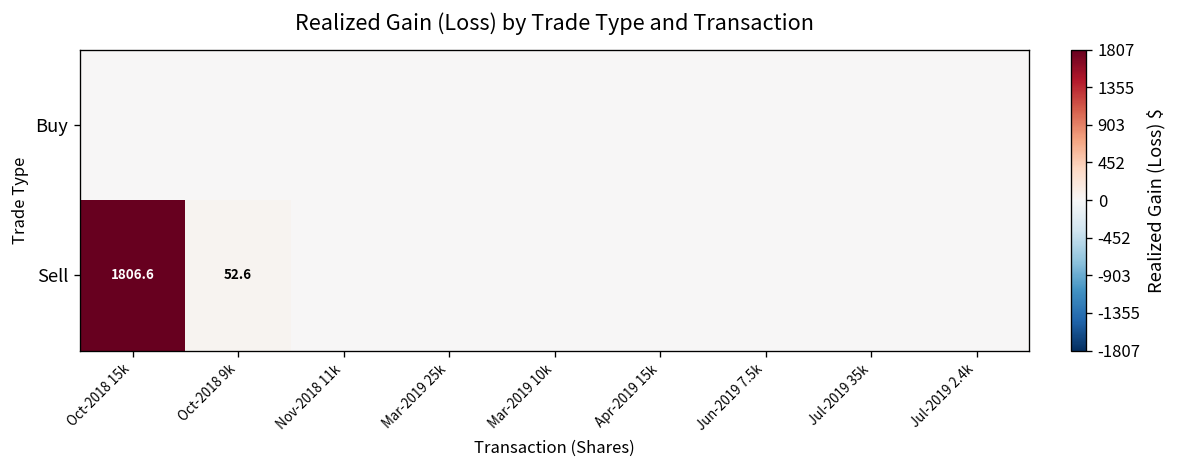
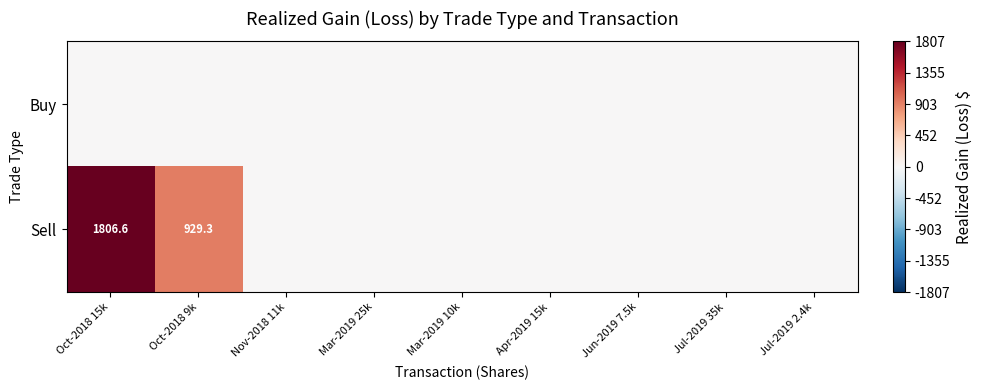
Sell, Oct-2018 9k: 52.6 -> 929.3
